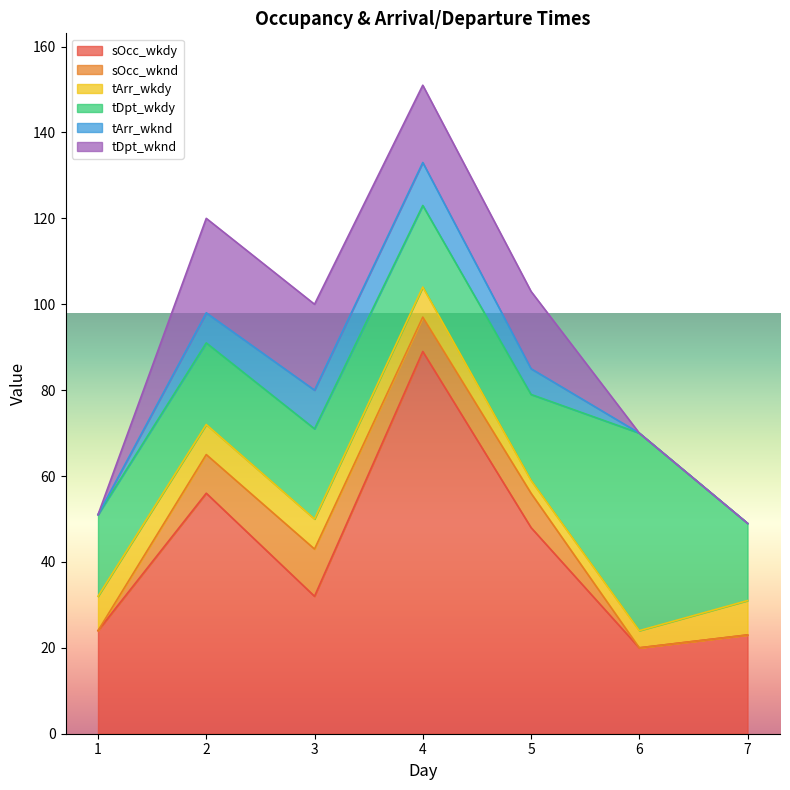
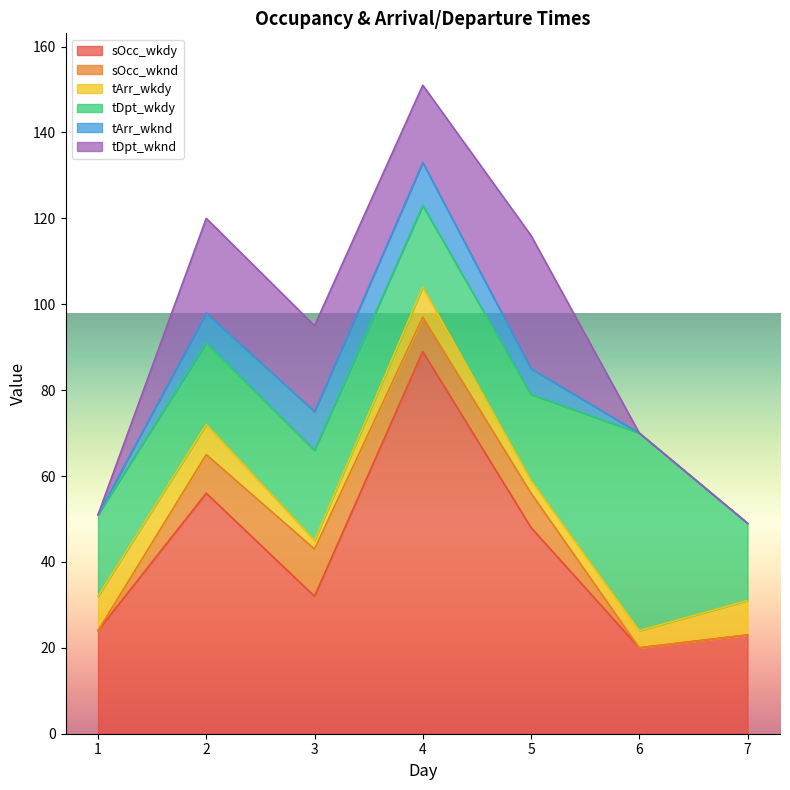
tArr_wkdy, 3: 7 -> 2
tDpt_wknd, 5: 18 -> 31
